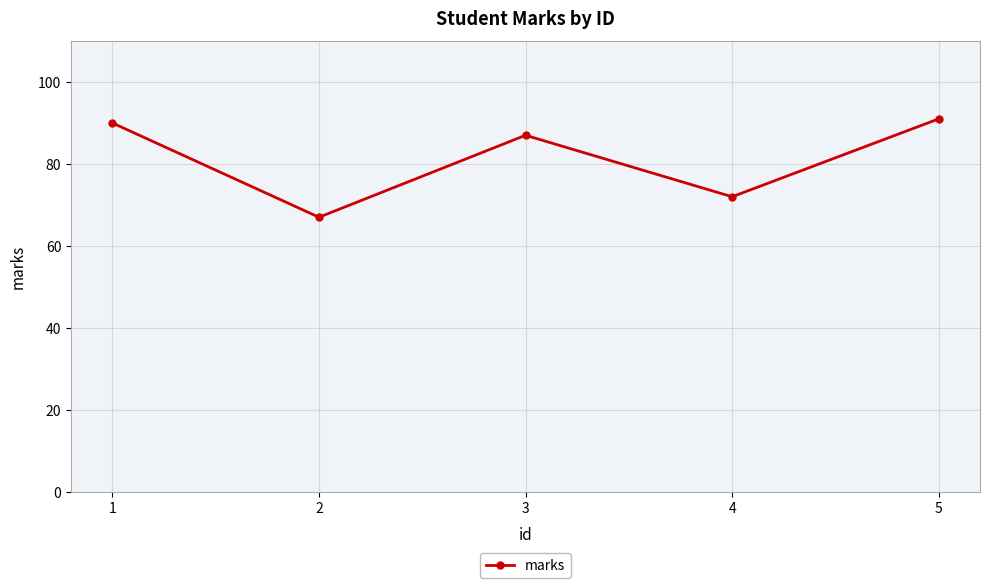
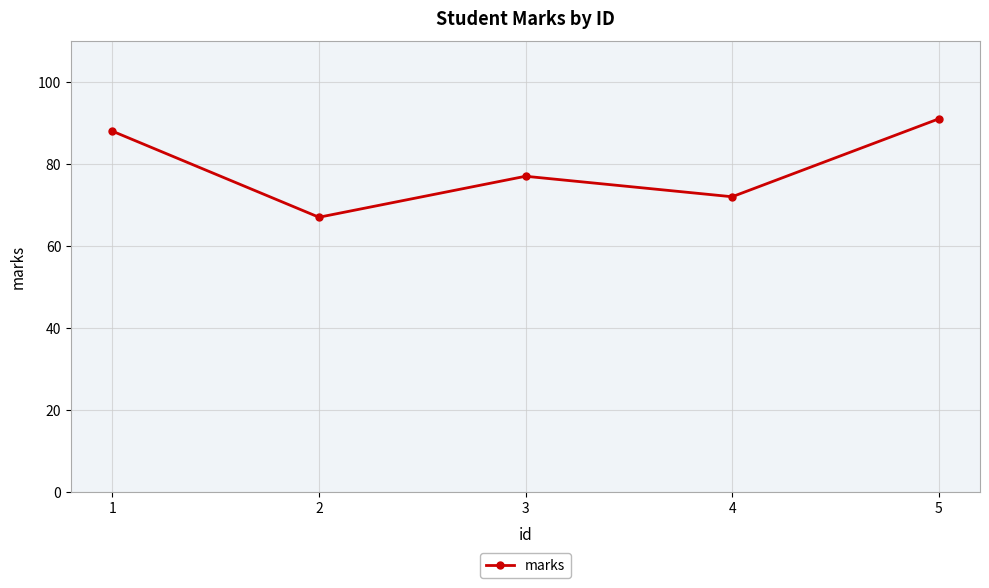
1: 90 -> 88
3: 87 -> 77
